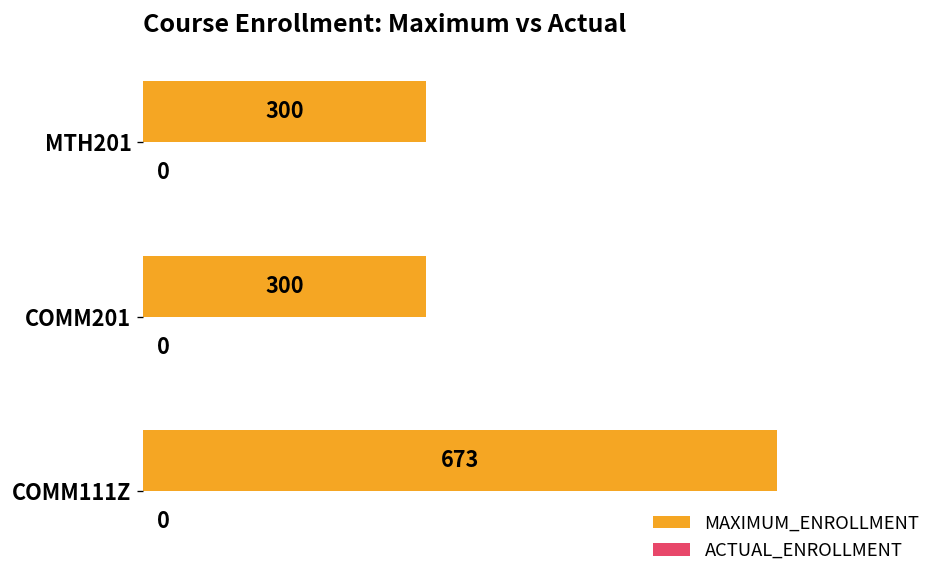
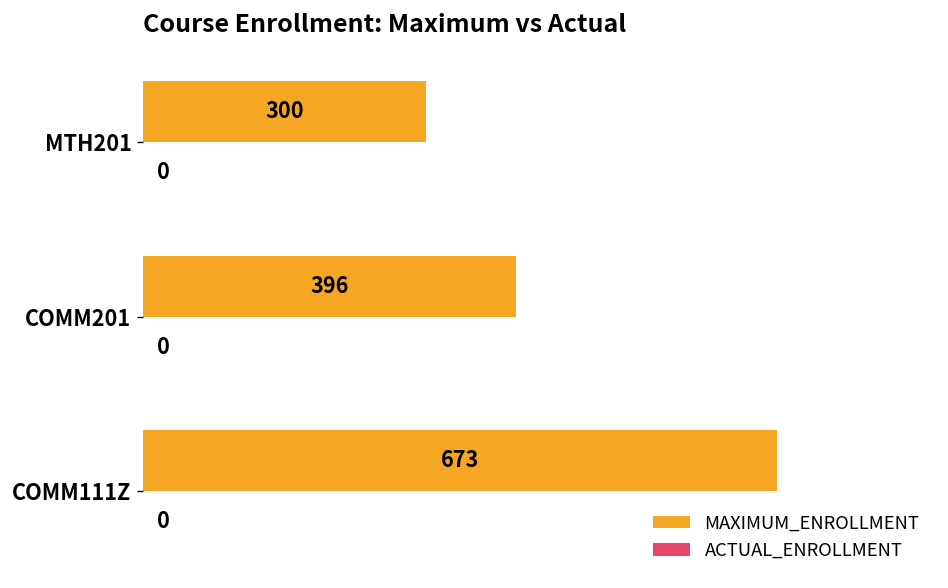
MAXIMUM_ENROLLMENT, COMM201: 300 -> 396
